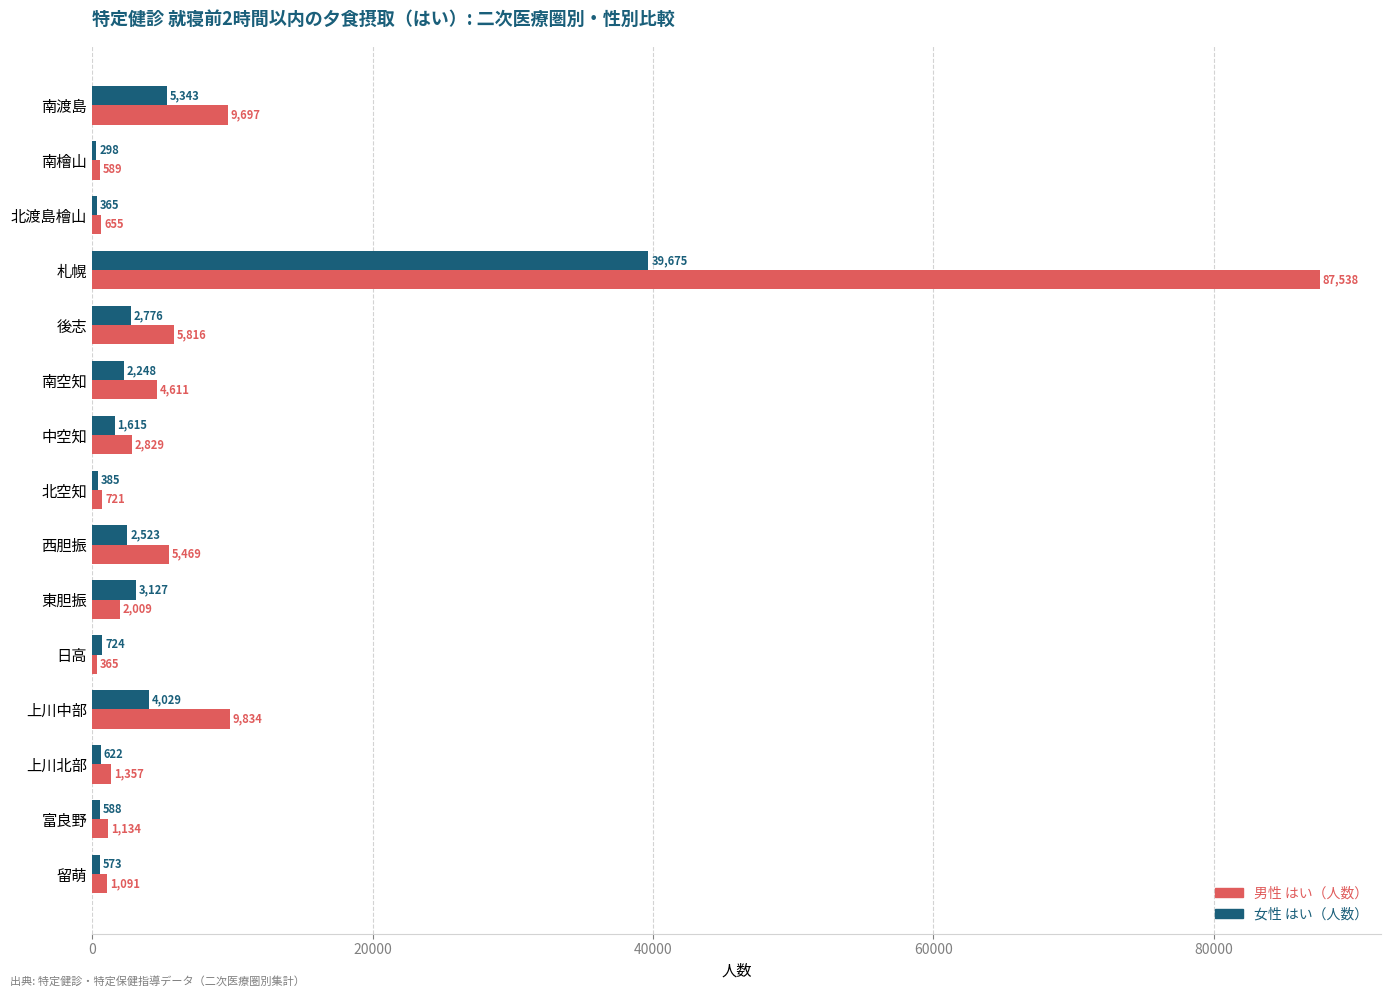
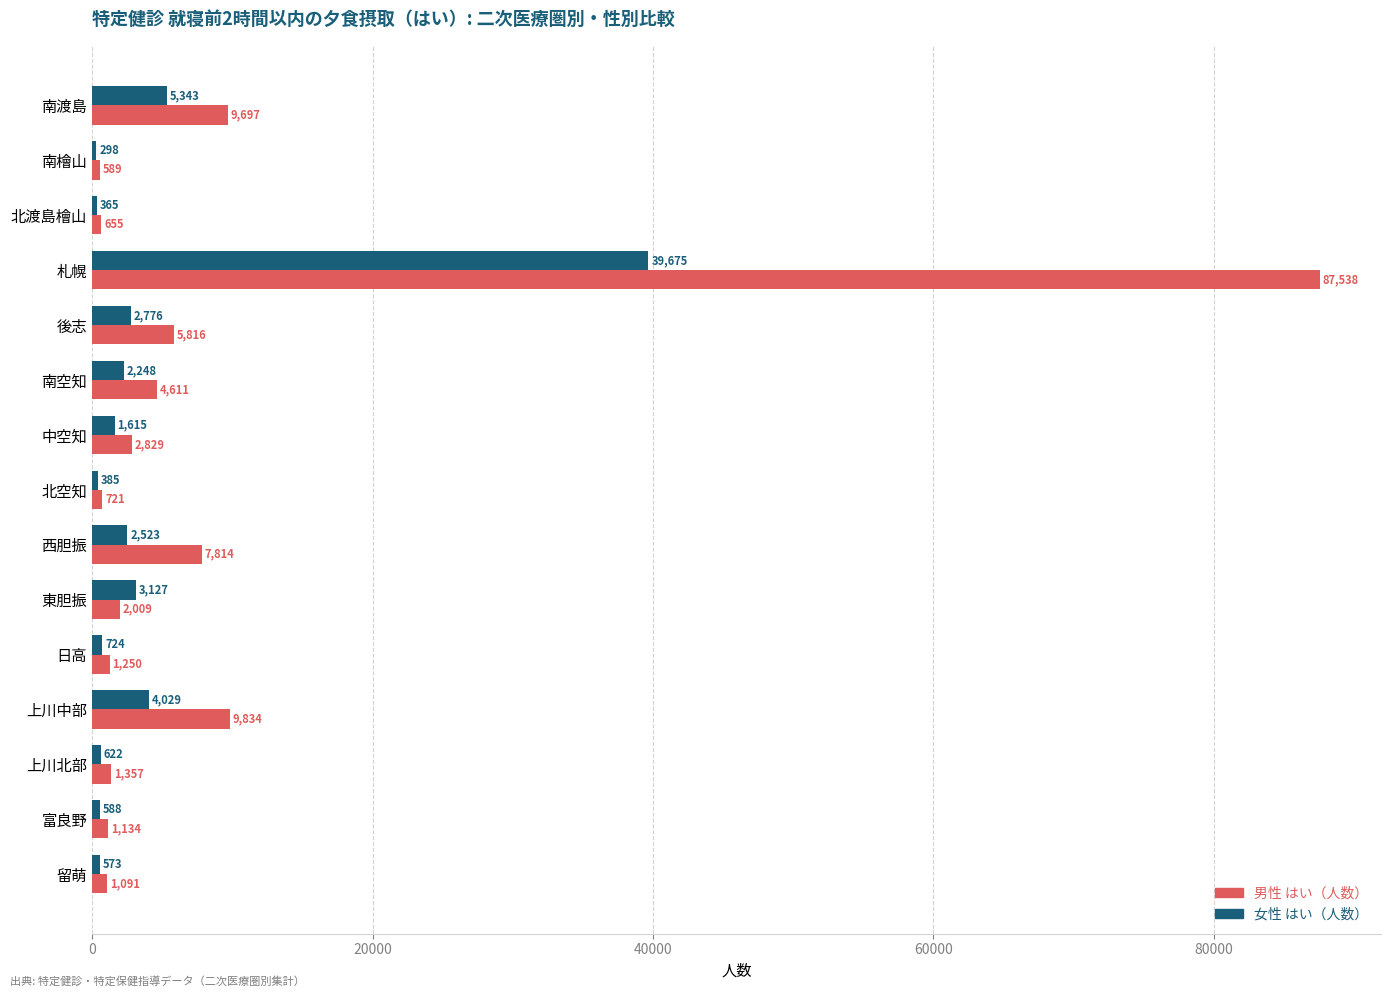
男性 はい（人数）, 西胆振: 5,469 -> 7,814
男性 はい（人数）, 日高: 365 -> 1,250
